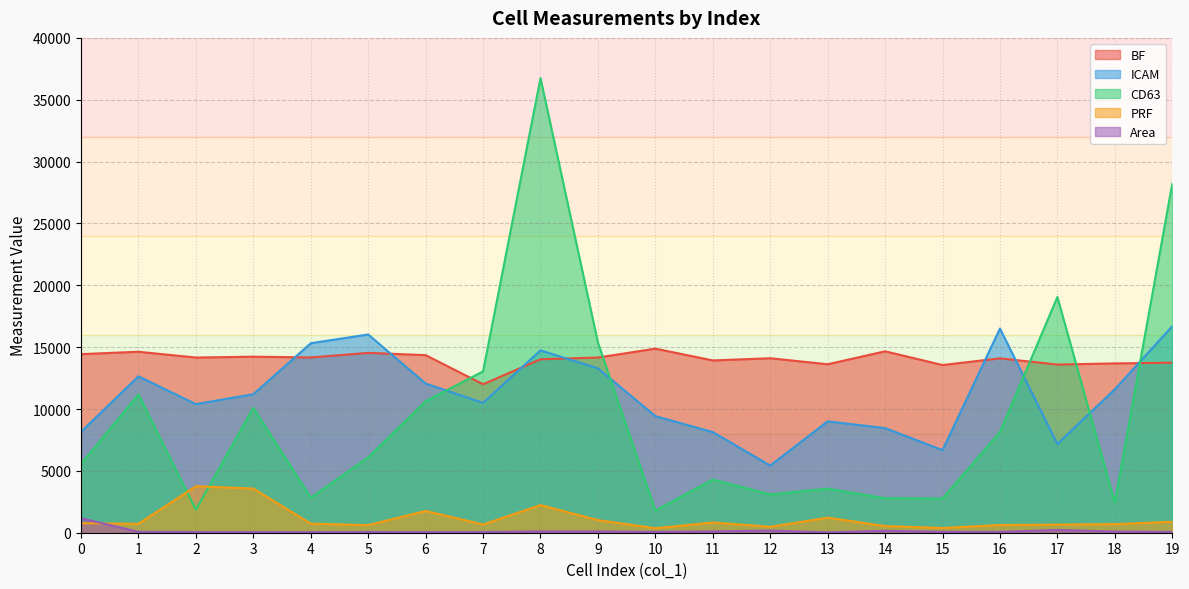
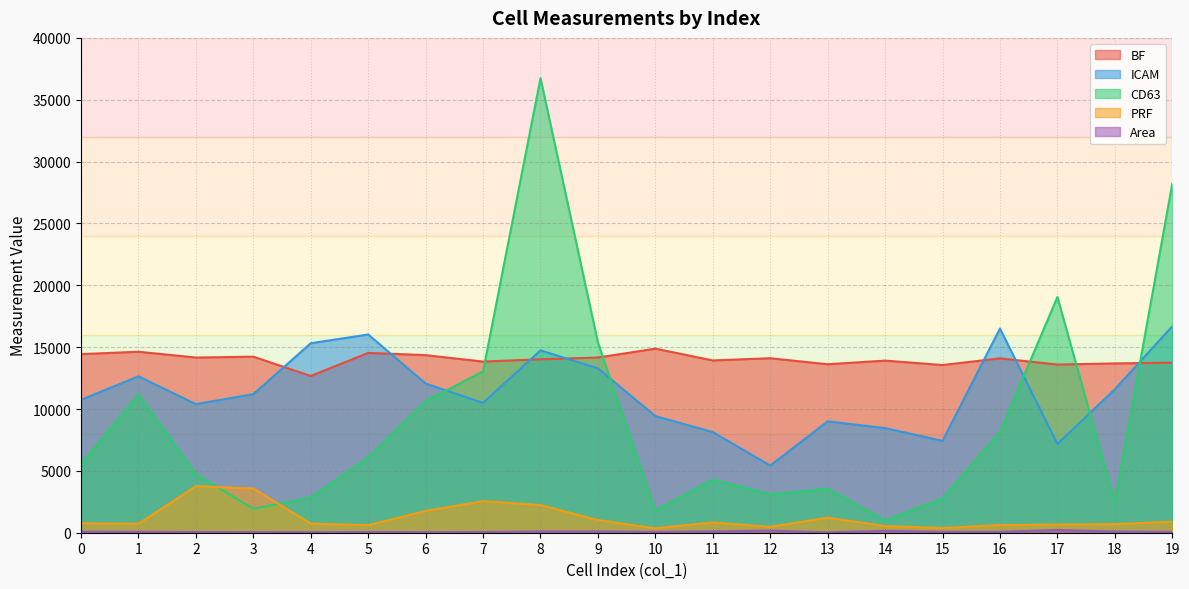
ICAM, 0: 8200 -> 10700
Area, 0: 1200 -> 100
CD63, 2: 1900 -> 4800
CD63, 3: 10100 -> 1900
BF, 4: 14200 -> 12700
BF, 7: 12000 -> 13800
PRF, 7: 700 -> 2600
BF, 14: 14700 -> 13900
CD63, 14: 2800 -> 1000
ICAM, 15: 6700 -> 7400
